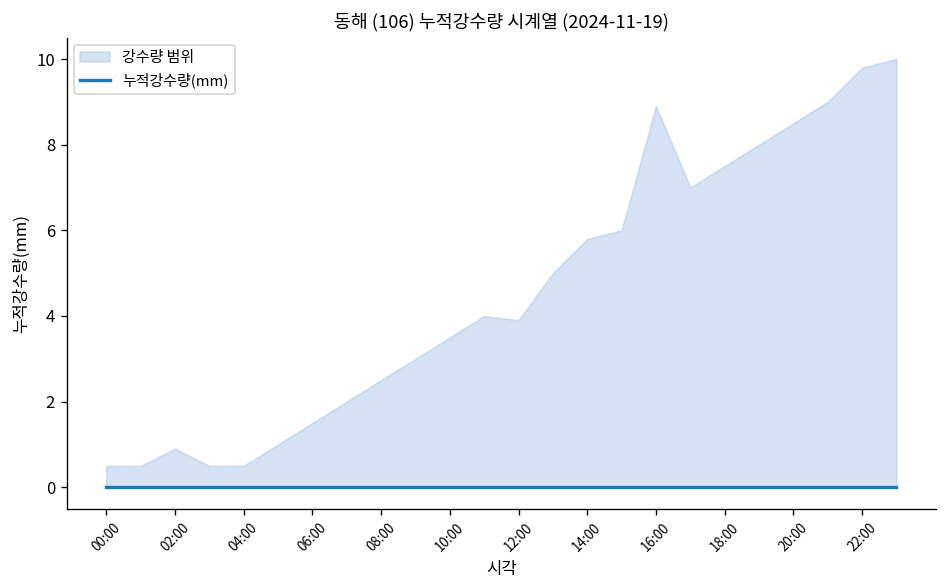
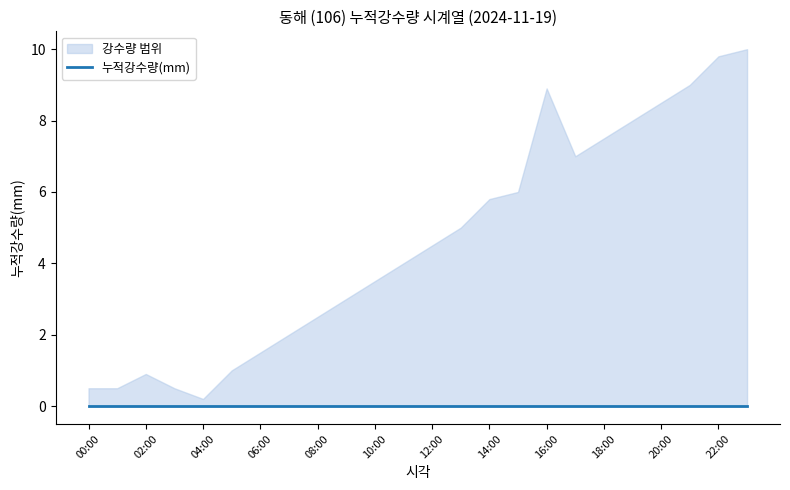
강수량 범위, 04:00: 0.5 -> 0.2
강수량 범위, 12:00: 3.9 -> 4.5
